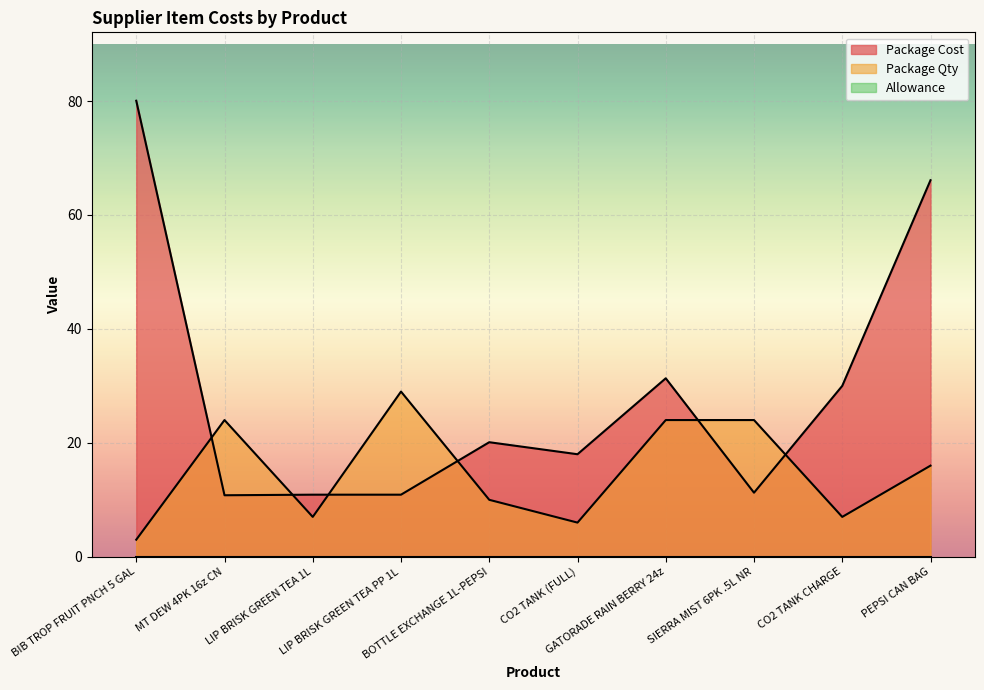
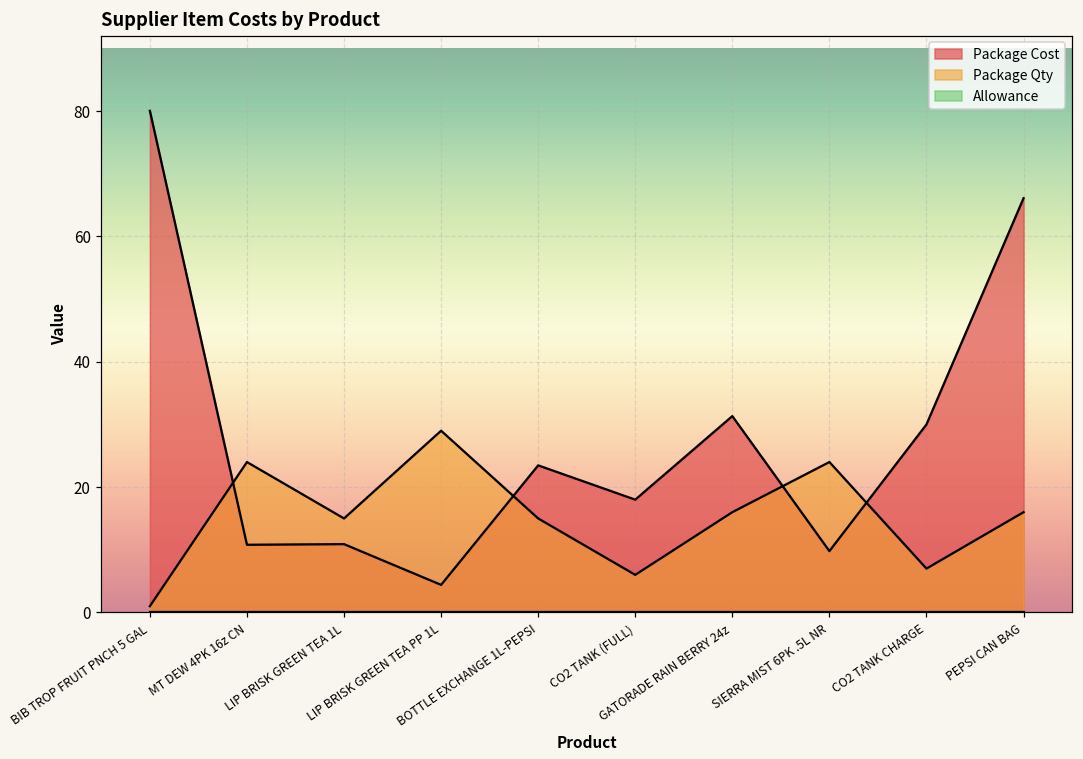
Package Qty, BIB TROP FRUIT PNCH 5 GAL: 3 -> 1
Package Qty, LIP BRISK GREEN TEA 1L: 7 -> 15
Package Cost, LIP BRISK GREEN TEA PP 1L: 11 -> 4
Package Cost, BOTTLE EXCHANGE 1L-PEPSI: 20 -> 23
Package Qty, BOTTLE EXCHANGE 1L-PEPSI: 10 -> 15
Package Qty, GATORADE RAIN BERRY 24z: 24 -> 16
Package Cost, SIERRA MIST 6PK .5L NR: 11 -> 10
